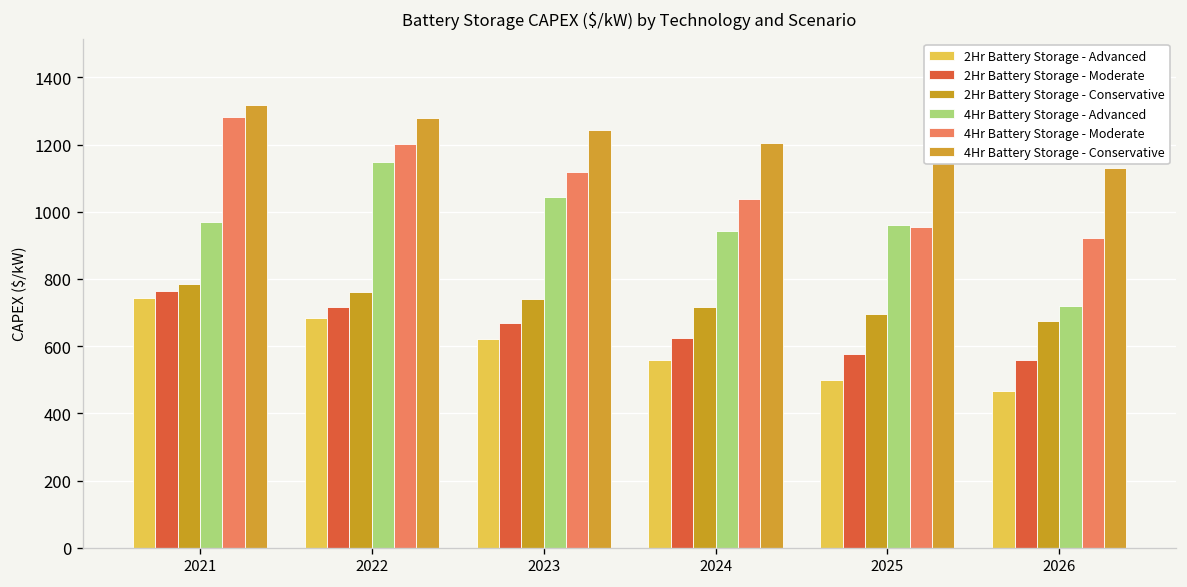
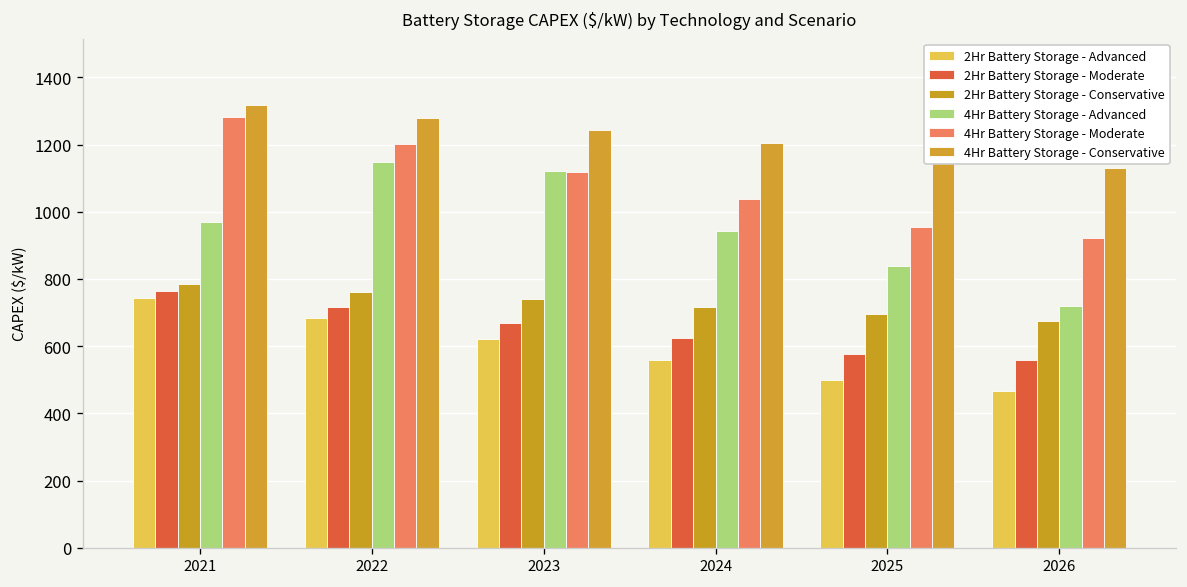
4Hr Battery Storage - Advanced, 2023: 1040 -> 1120
4Hr Battery Storage - Advanced, 2025: 960 -> 840
